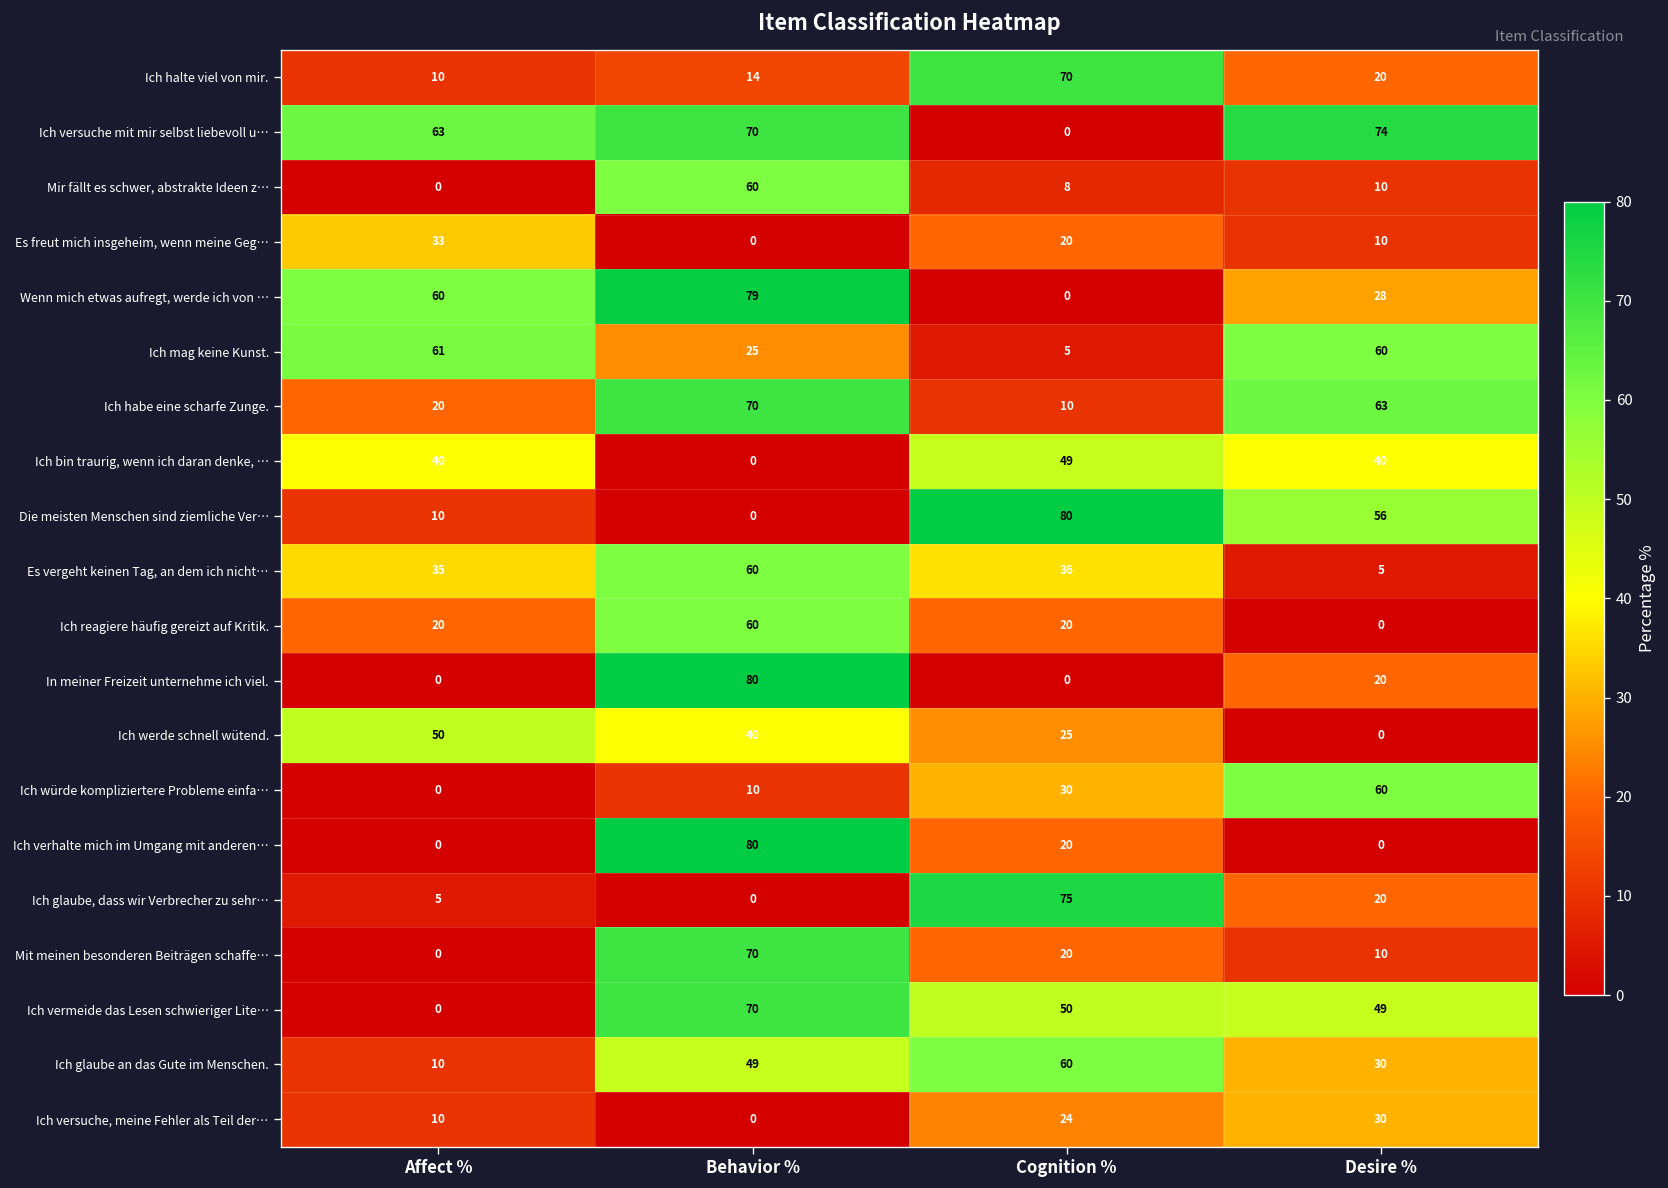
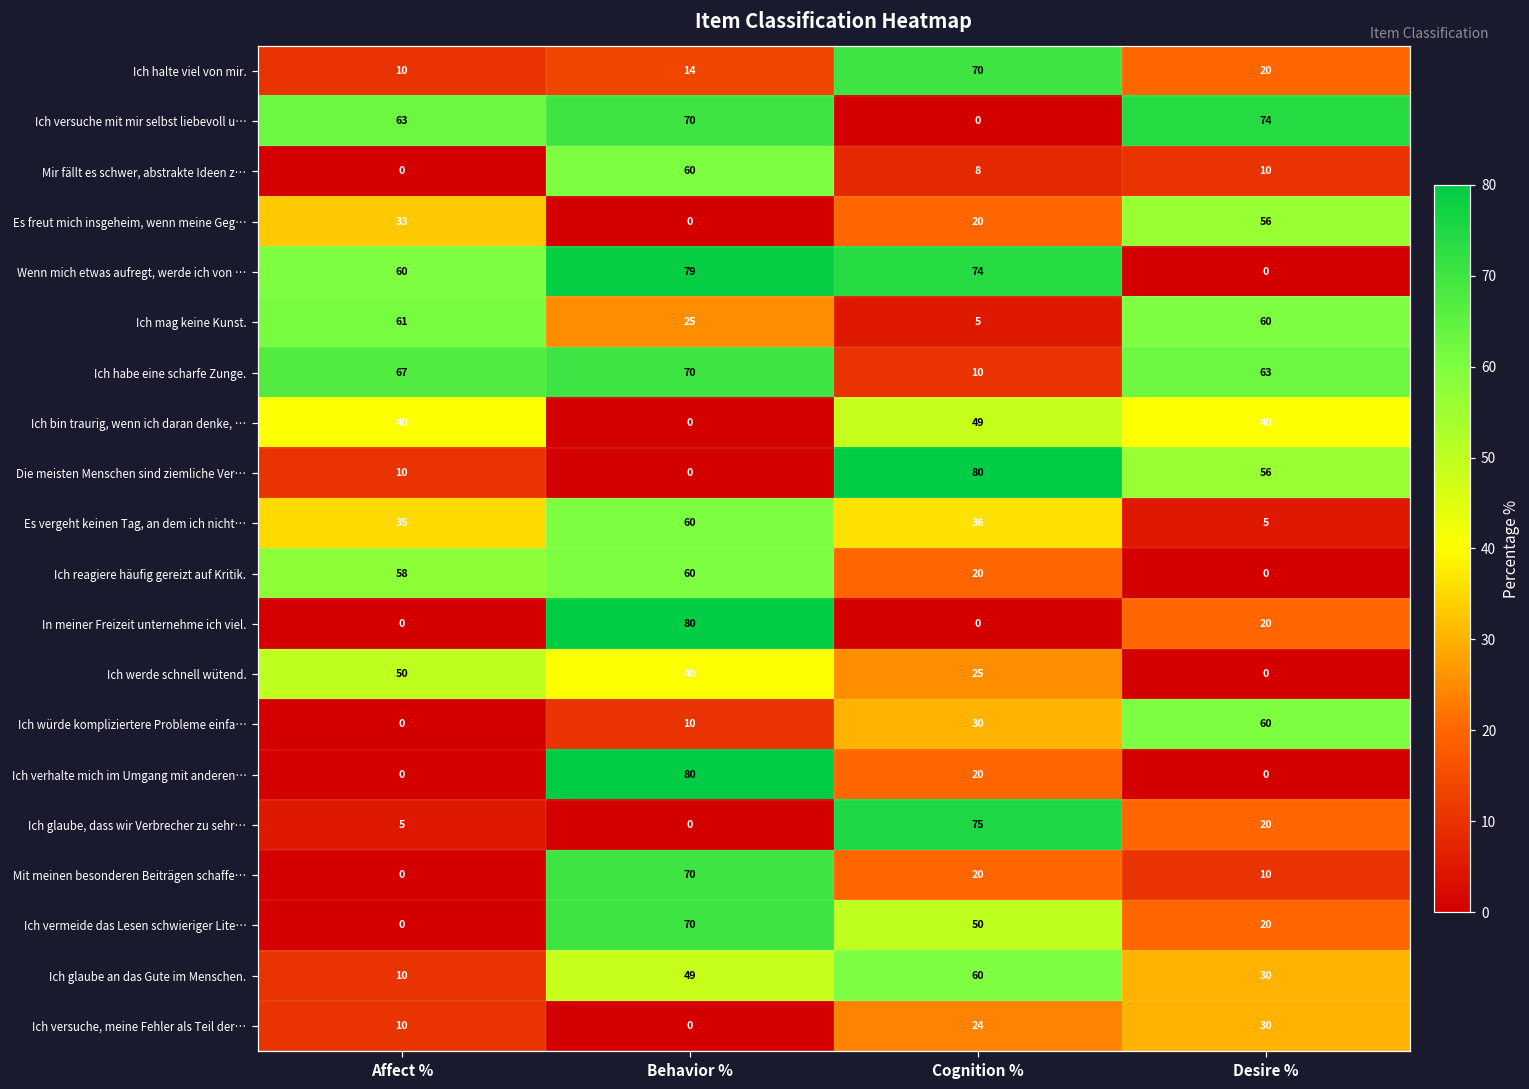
Es freut mich insgeheim, wenn meine Geg…, Desire %: 10 -> 56
Wenn mich etwas aufregt, werde ich von …, Cognition %: 0 -> 74
Wenn mich etwas aufregt, werde ich von …, Desire %: 28 -> 0
Ich habe eine scharfe Zunge., Affect %: 20 -> 67
Ich reagiere häufig gereizt auf Kritik., Affect %: 20 -> 58
Ich vermeide das Lesen schwieriger Lite…, Desire %: 49 -> 20
